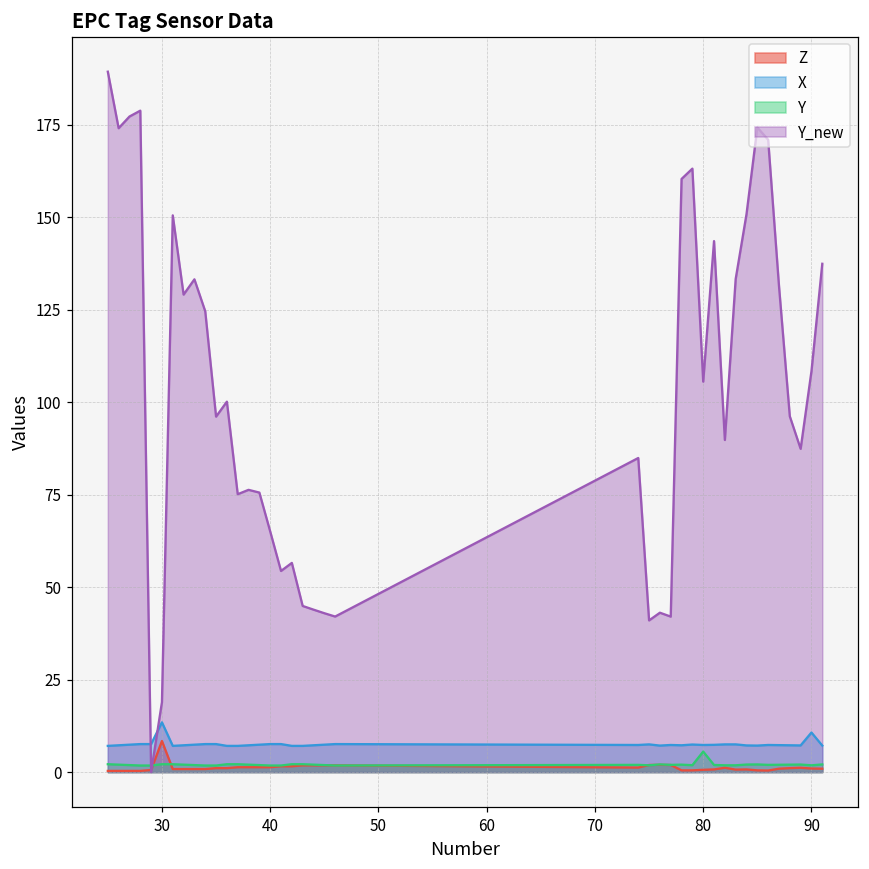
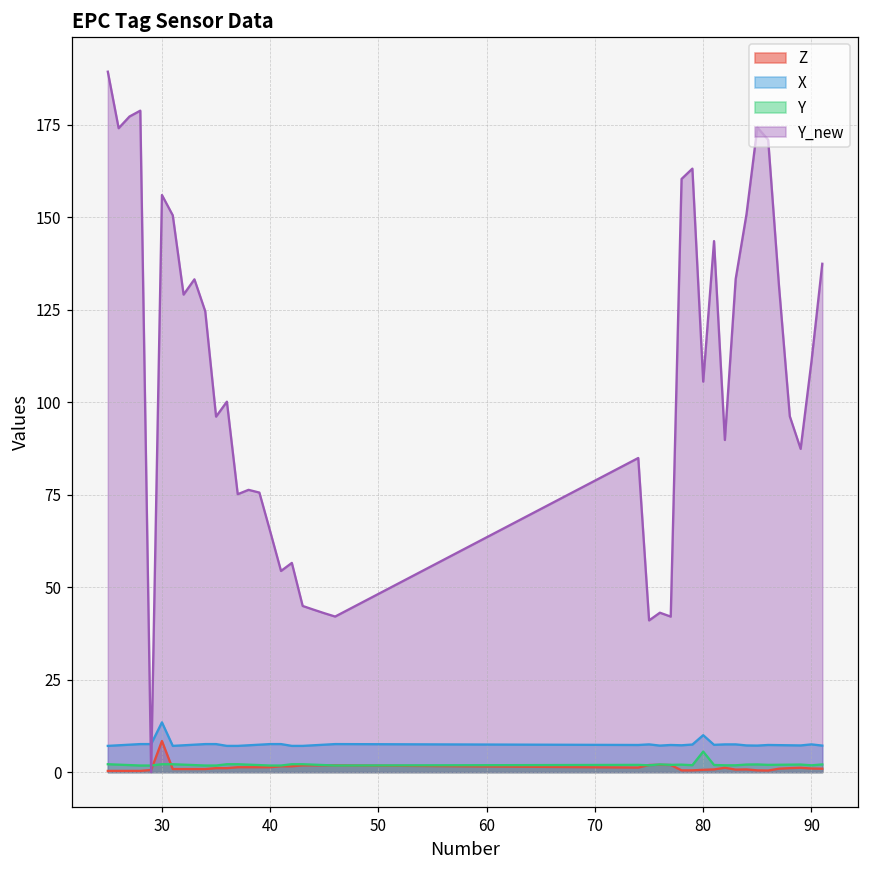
Y_new, 30: 19 -> 156
X, 80: 7 -> 10
X, 90: 11 -> 7
Y_new, 90: 108 -> 111
